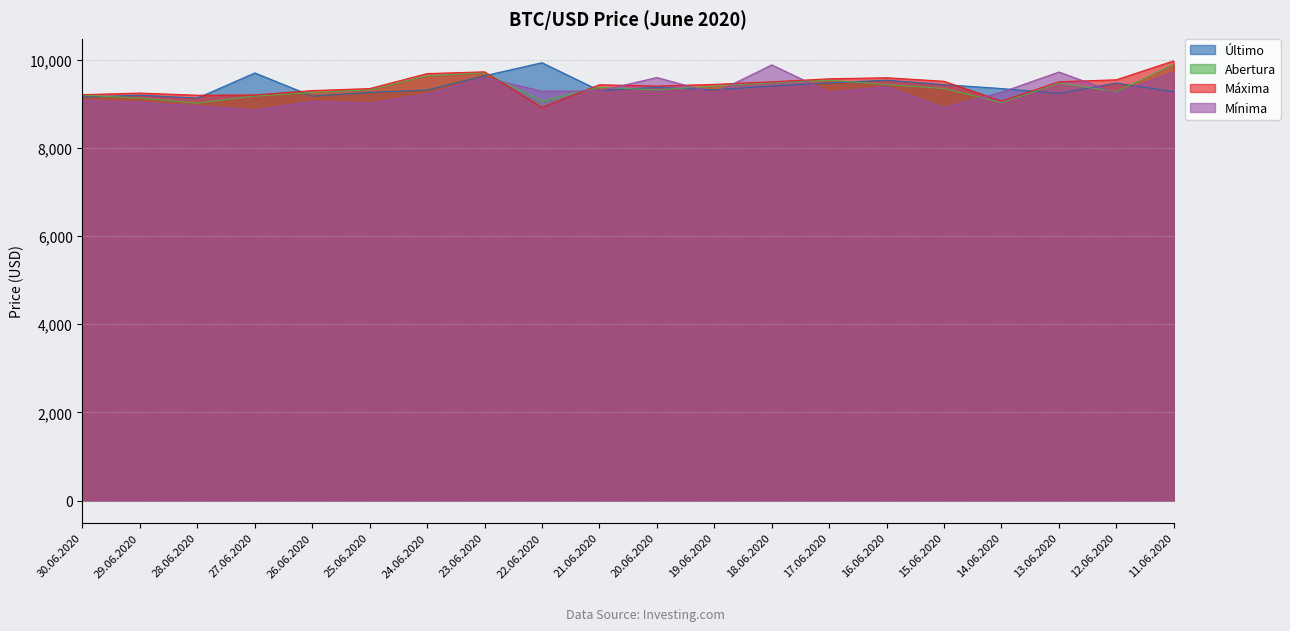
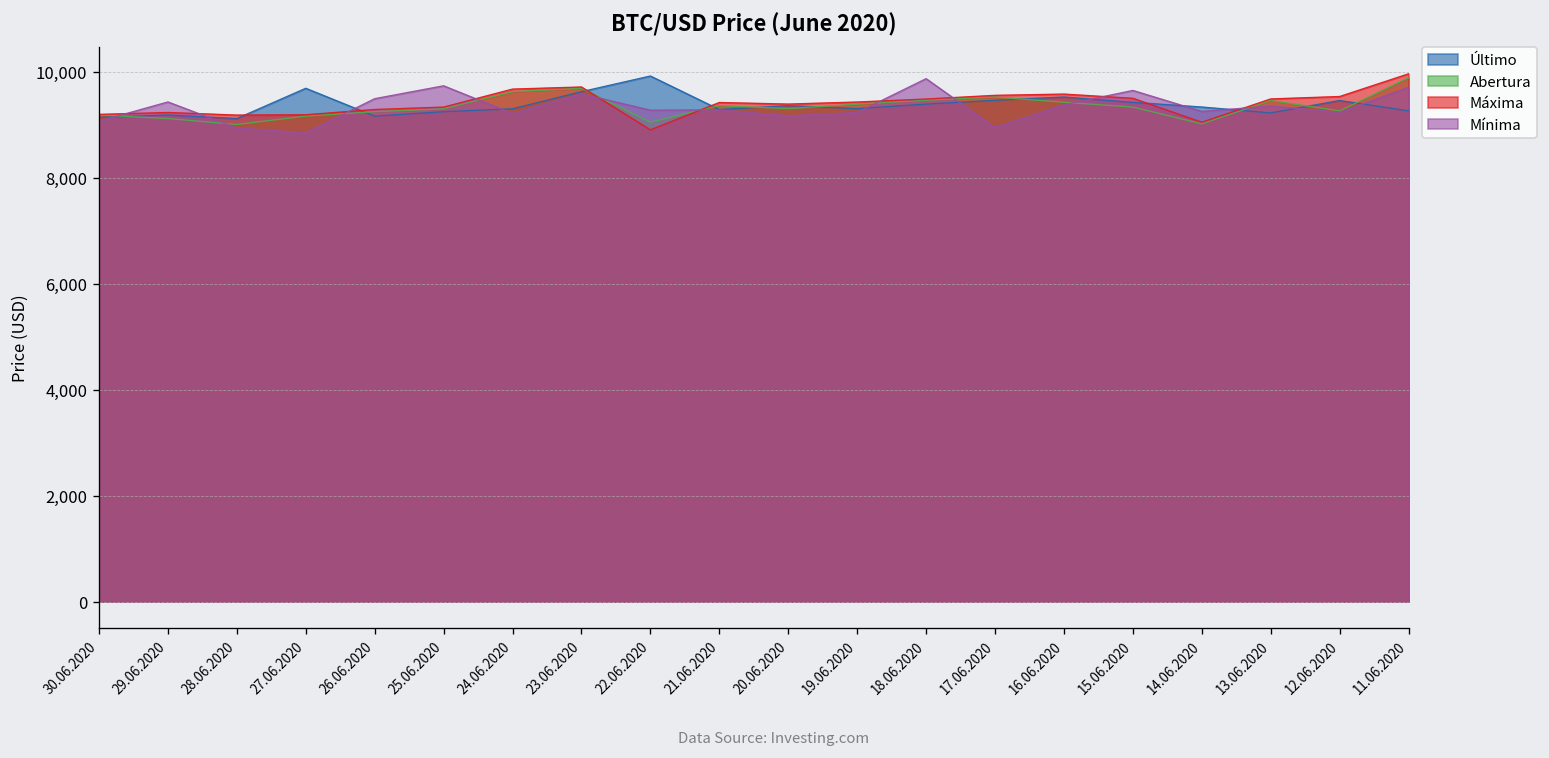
Mínima, 29.06.2020: 9,000 -> 9,400
Mínima, 26.06.2020: 9,100 -> 9,500
Mínima, 25.06.2020: 9,000 -> 9,700
Mínima, 20.06.2020: 9,600 -> 9,200
Mínima, 17.06.2020: 9,300 -> 9,000
Mínima, 15.06.2020: 8,900 -> 9,700
Mínima, 13.06.2020: 9,700 -> 9,400
